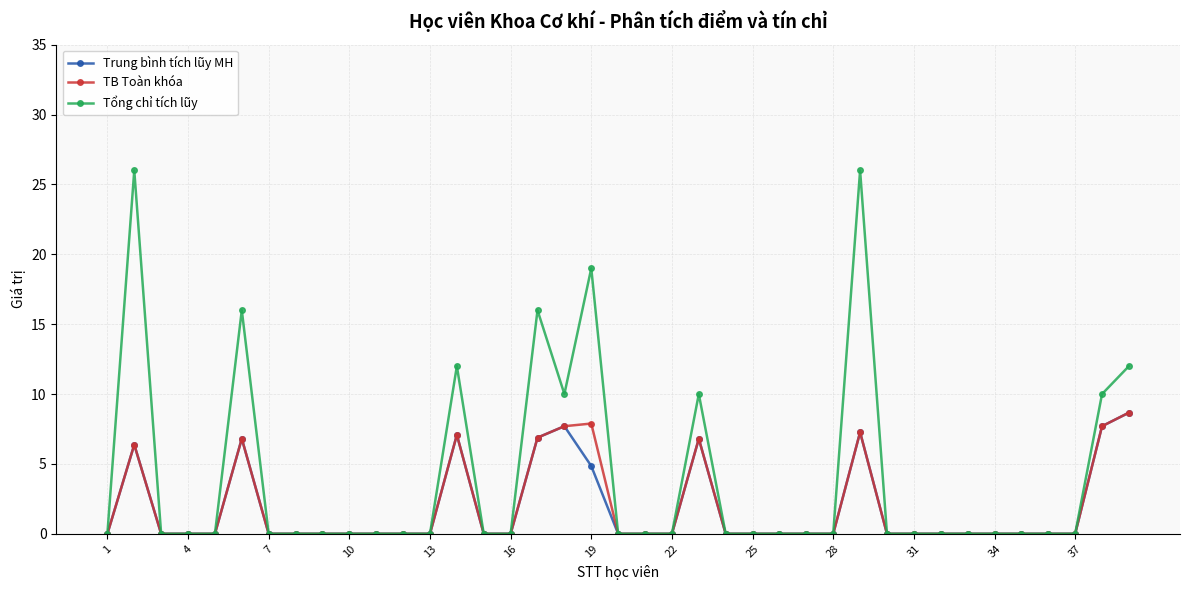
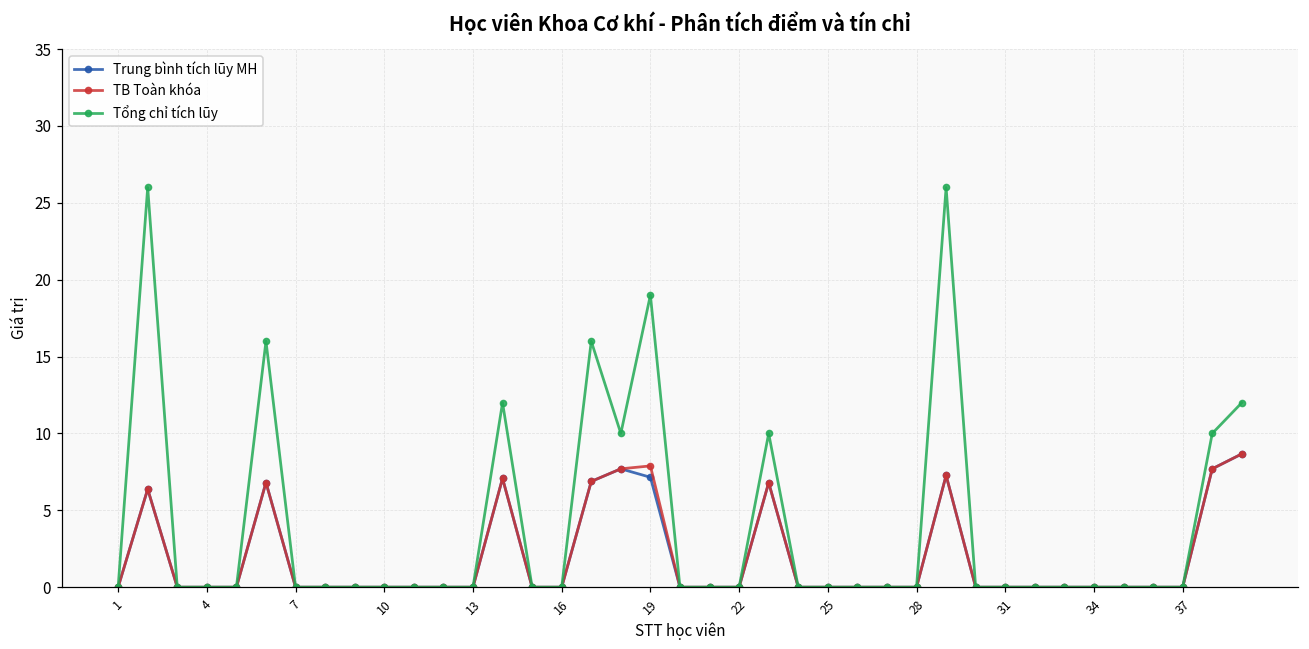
Trung bình tích lũy MH, 19: 4.9 -> 7.2
